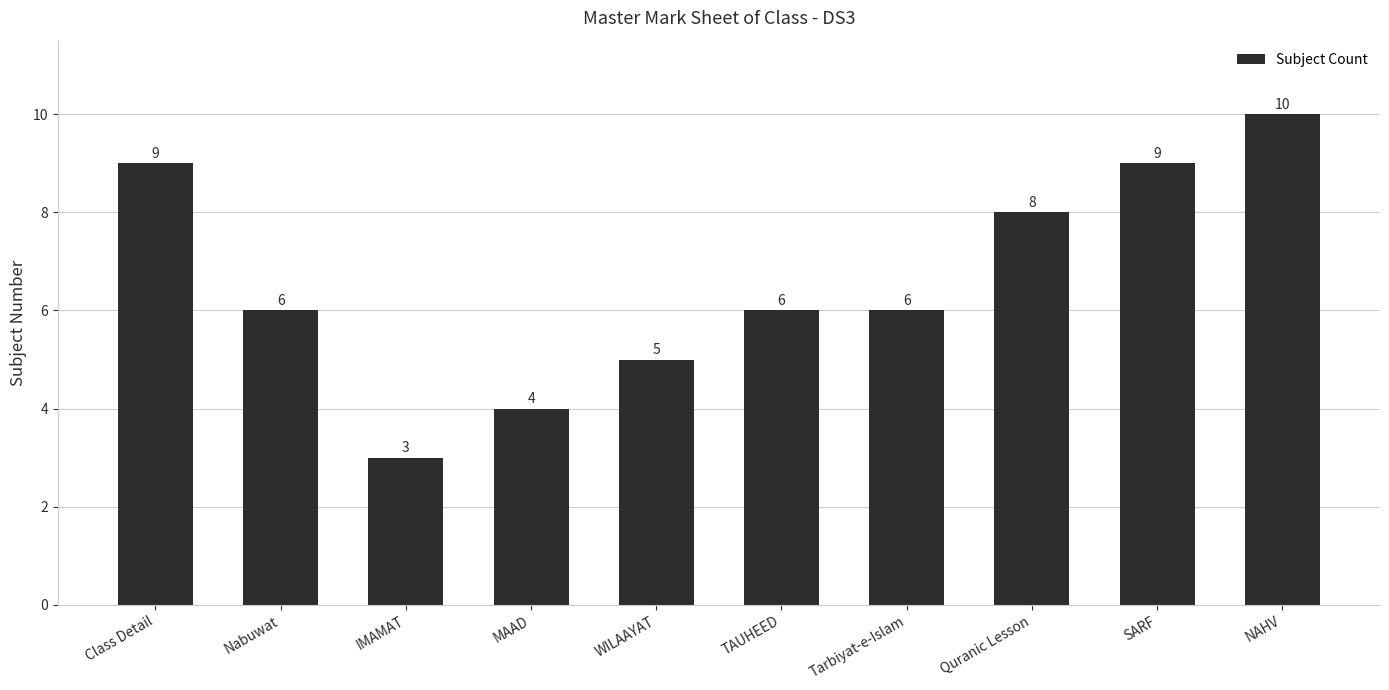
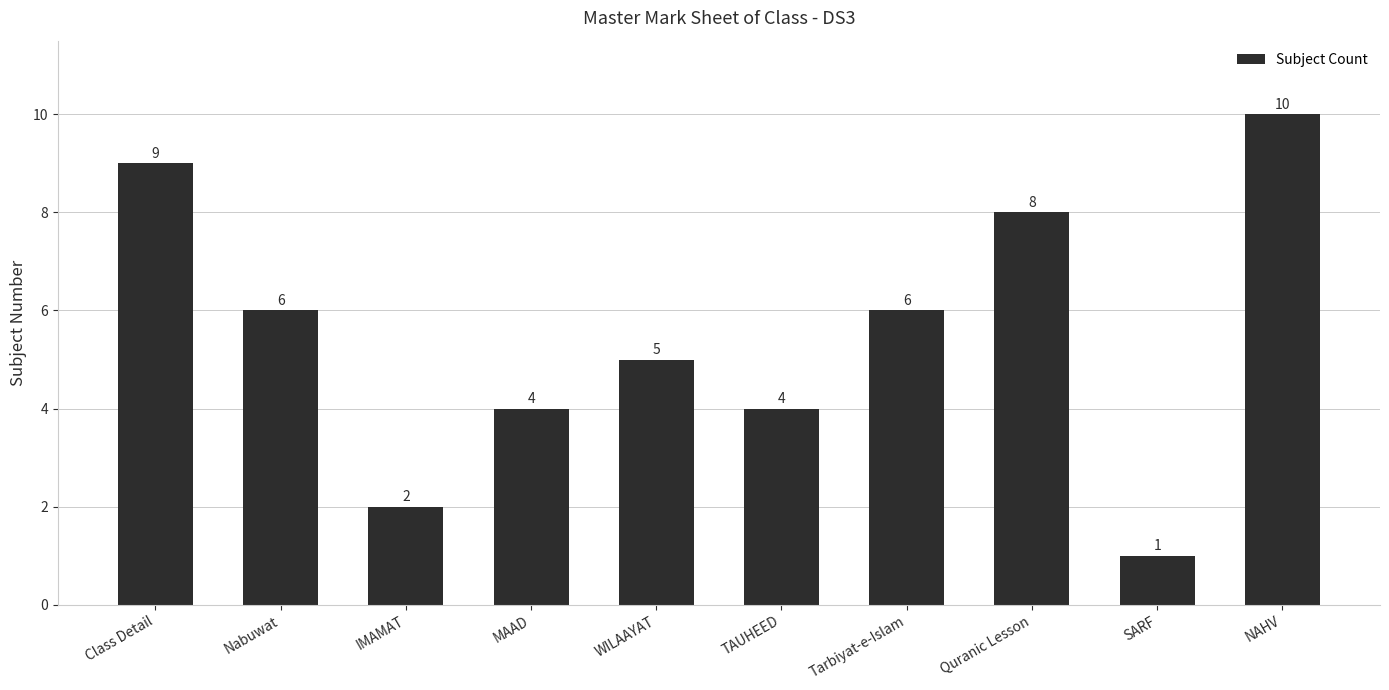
IMAMAT: 3 -> 2
TAUHEED: 6 -> 4
SARF: 9 -> 1
